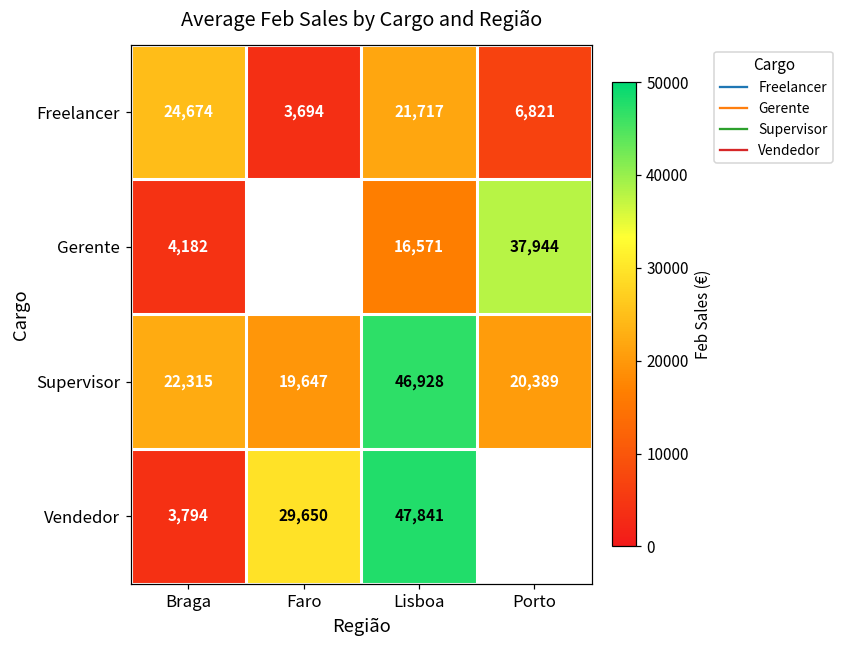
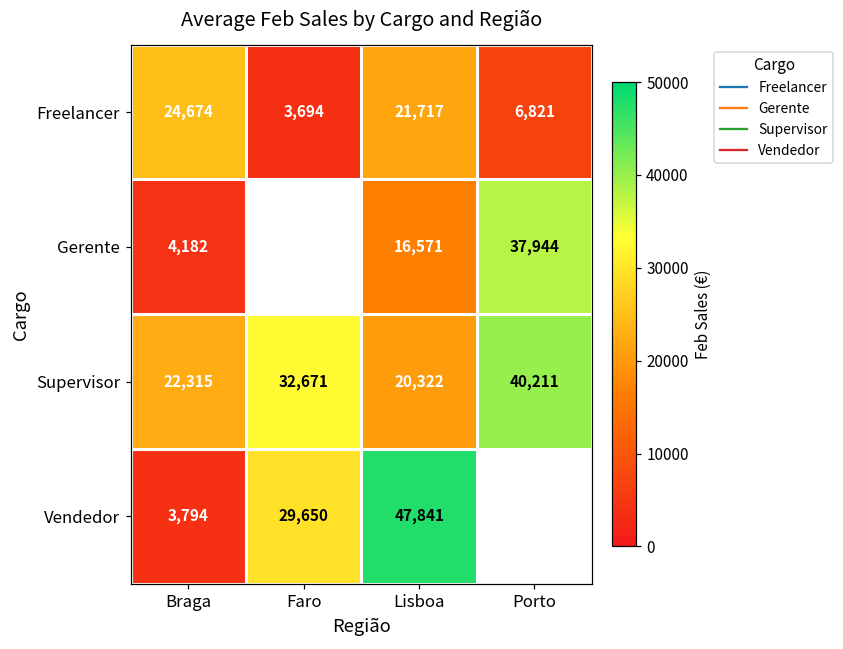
Supervisor, Faro: 19,647 -> 32,671
Supervisor, Lisboa: 46,928 -> 20,322
Supervisor, Porto: 20,389 -> 40,211
